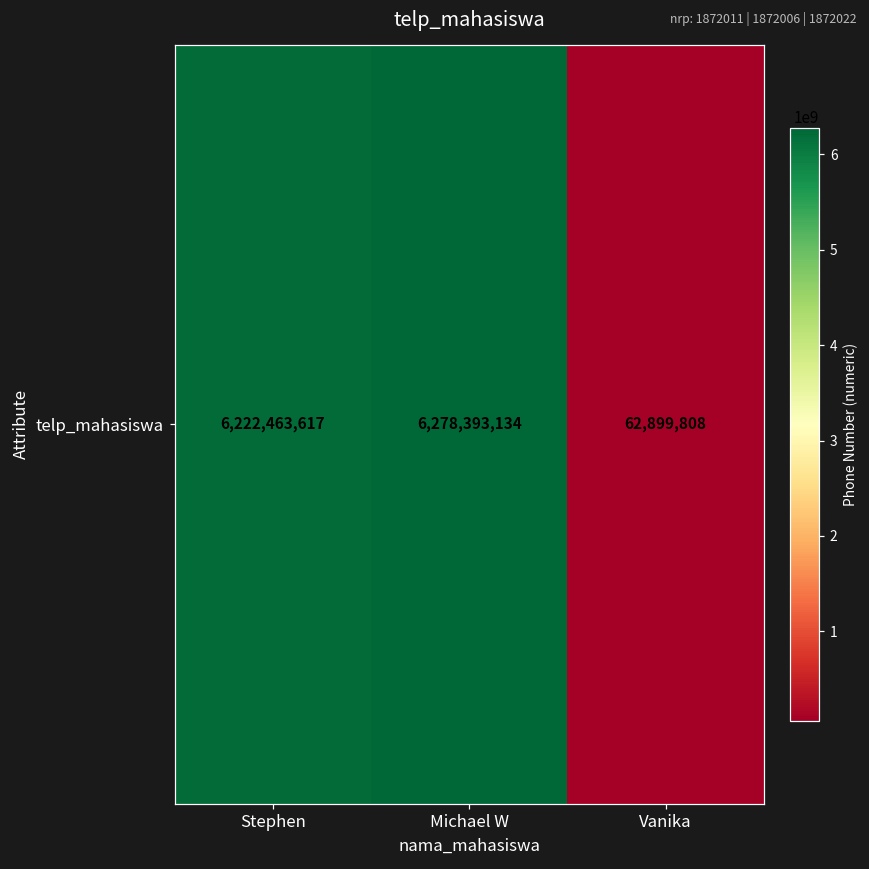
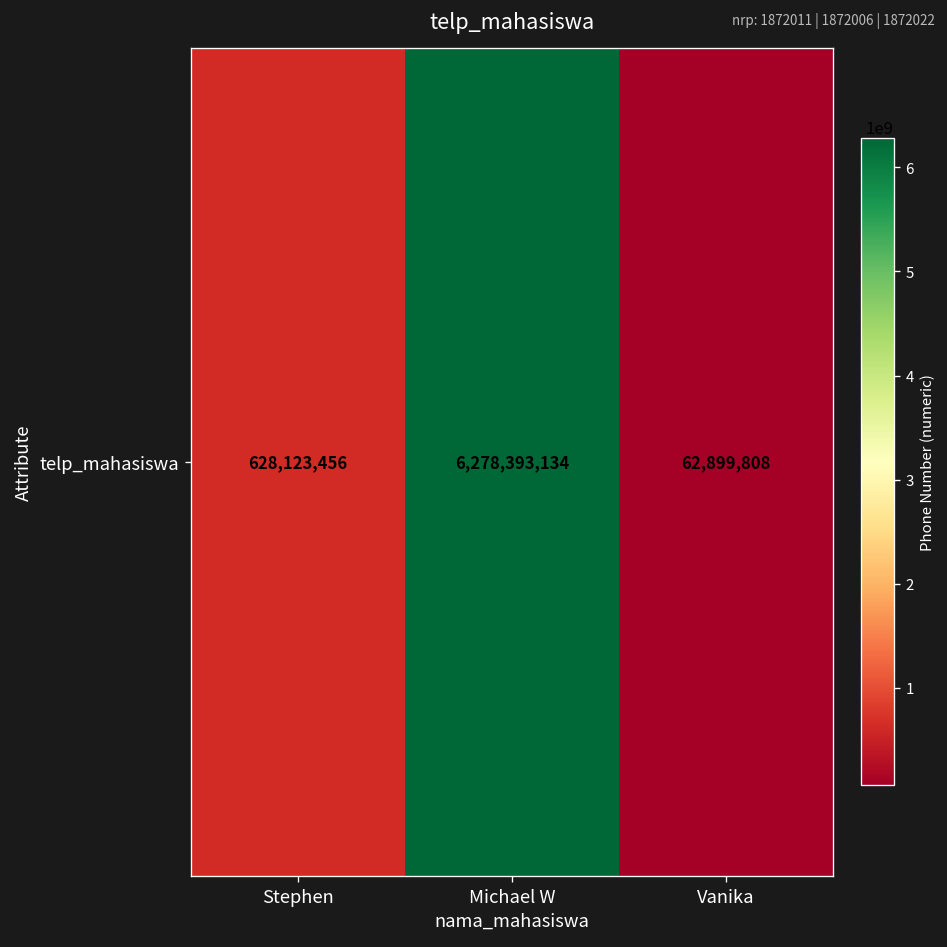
telp_mahasiswa, Stephen: 6,222,463,617 -> 628,123,456
